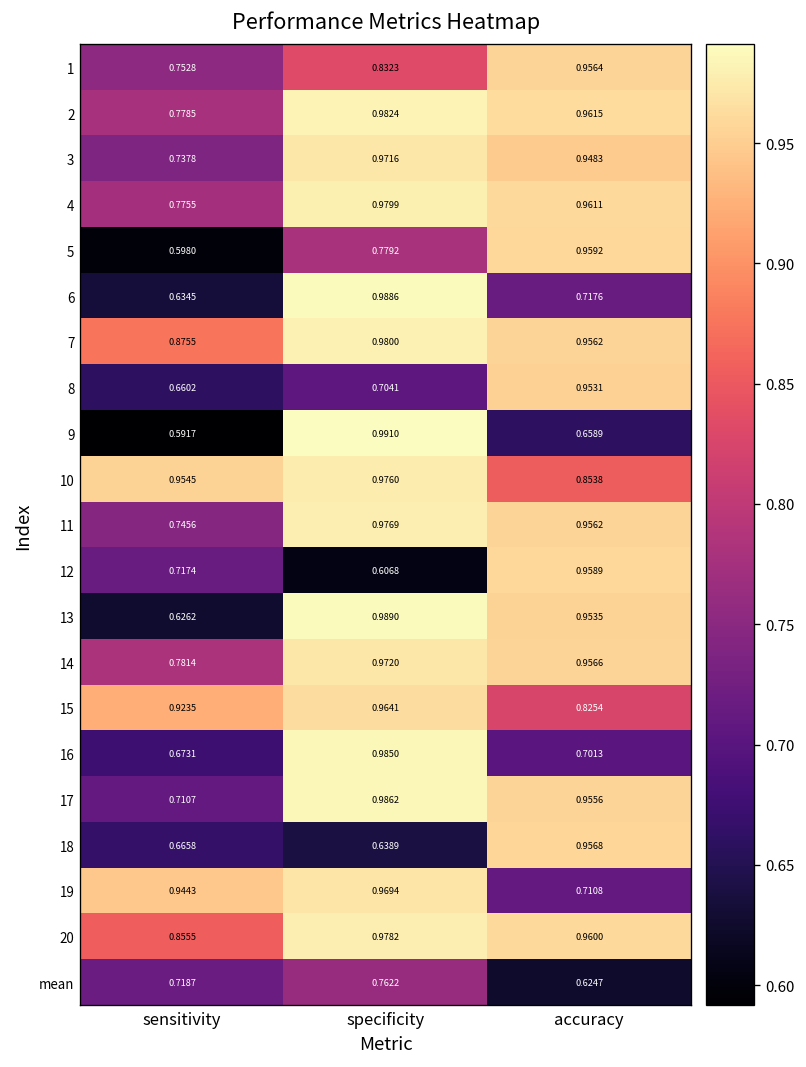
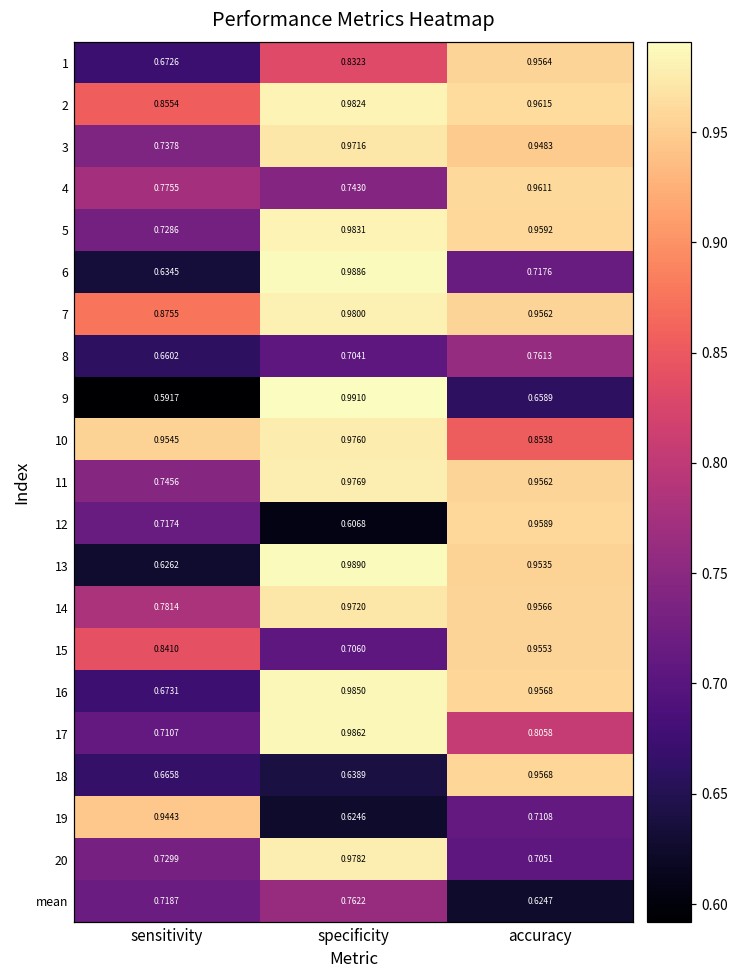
1, sensitivity: 0.7528 -> 0.6726
2, sensitivity: 0.7785 -> 0.8554
4, specificity: 0.9799 -> 0.7430
5, sensitivity: 0.5980 -> 0.7286
5, specificity: 0.7792 -> 0.9831
8, accuracy: 0.9531 -> 0.7613
15, sensitivity: 0.9235 -> 0.8410
15, specificity: 0.9641 -> 0.7060
15, accuracy: 0.8254 -> 0.9553
16, accuracy: 0.7013 -> 0.9568
17, accuracy: 0.9556 -> 0.8058
19, specificity: 0.9694 -> 0.6246
20, sensitivity: 0.8555 -> 0.7299
20, accuracy: 0.9600 -> 0.7051
